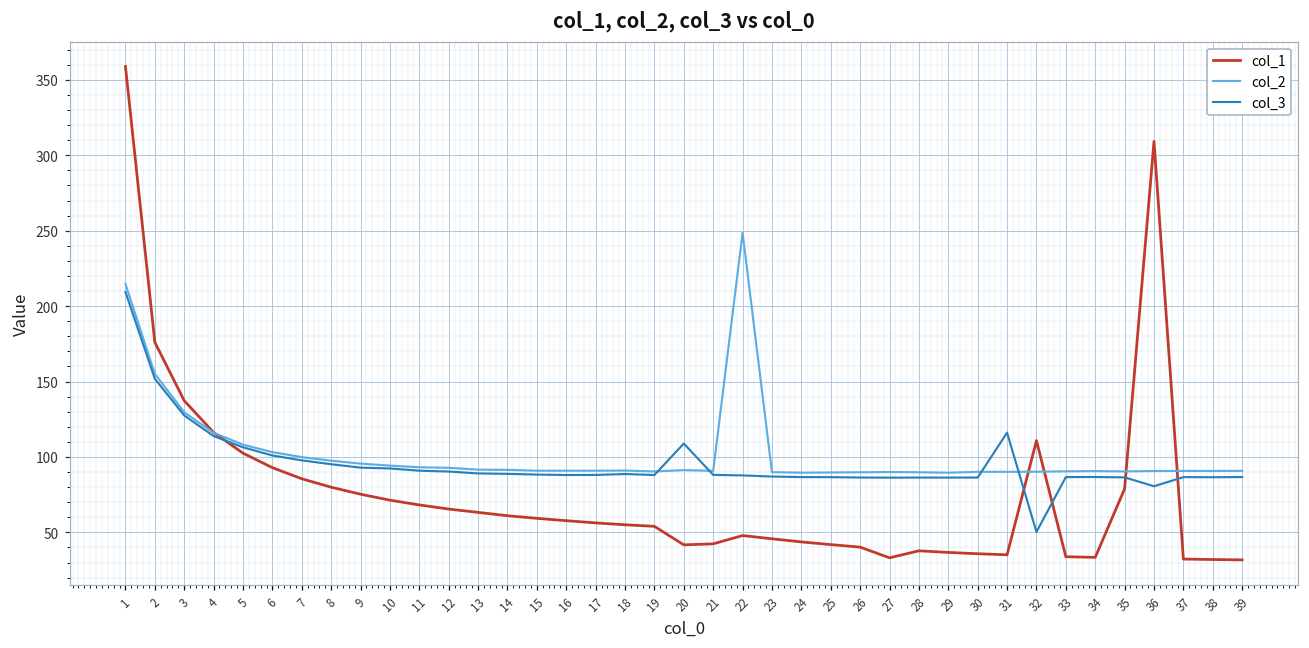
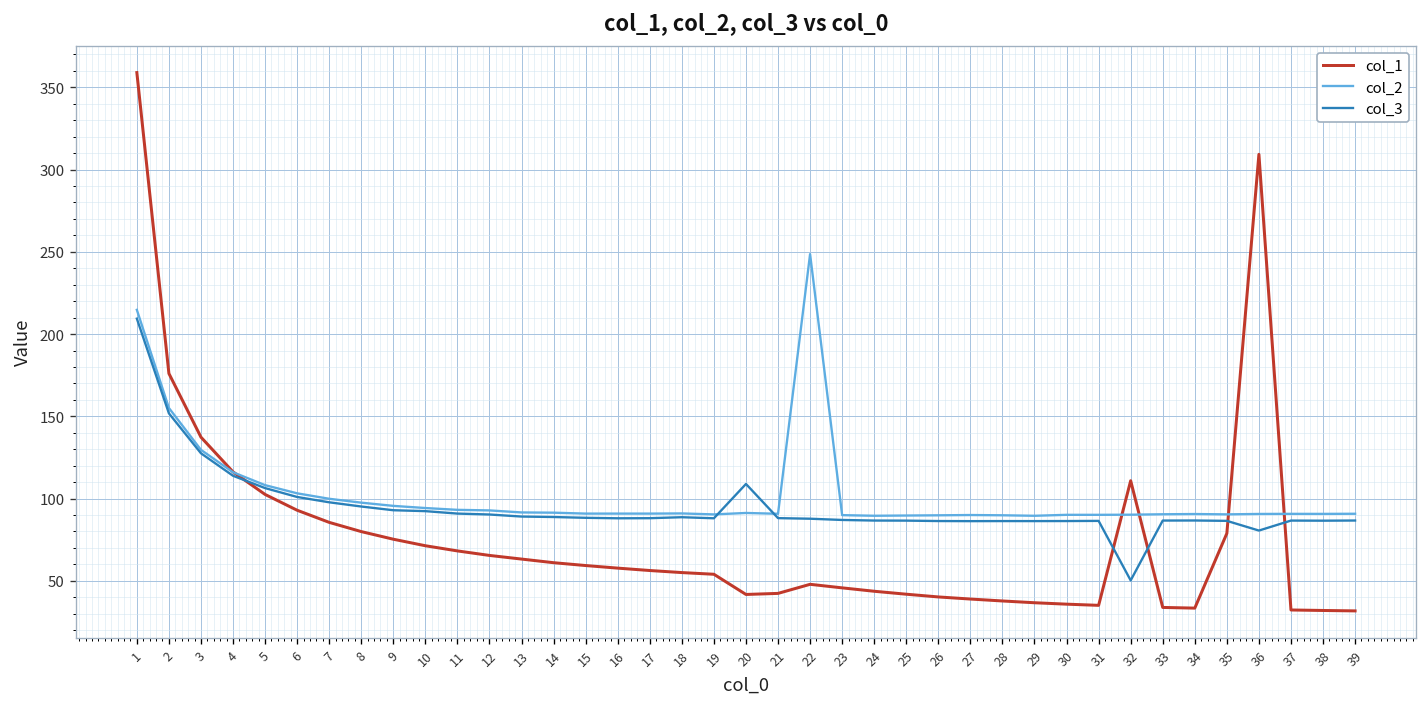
col_1, 27: 33 -> 39
col_3, 31: 116 -> 86
